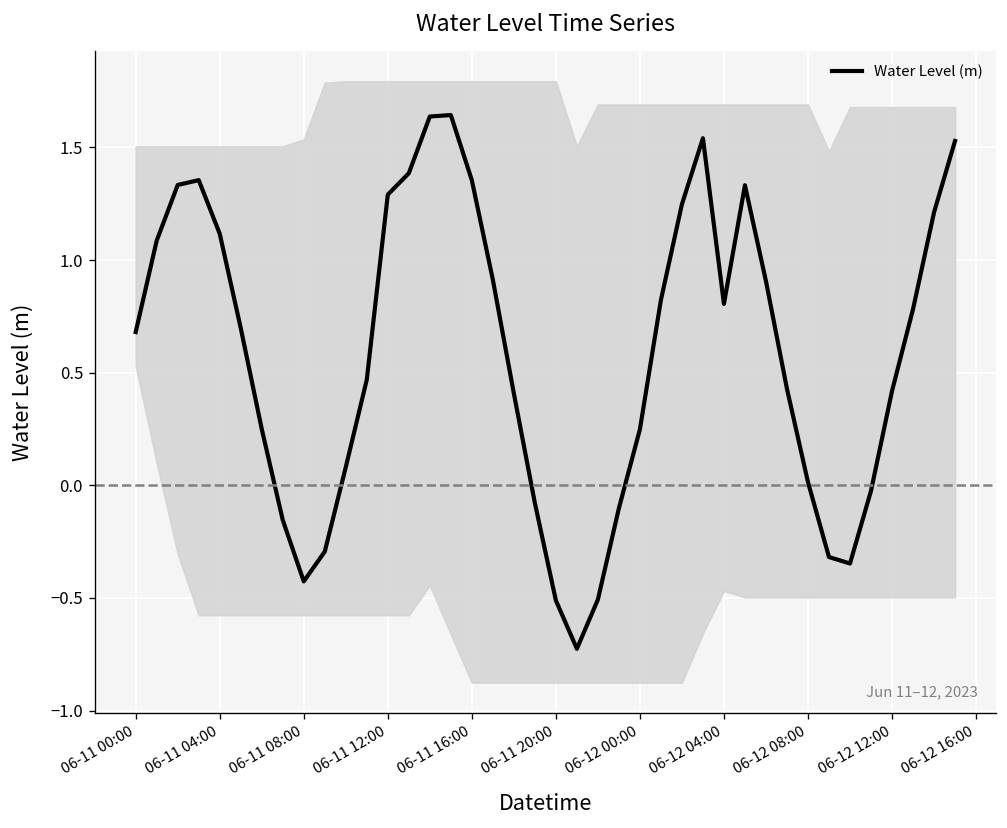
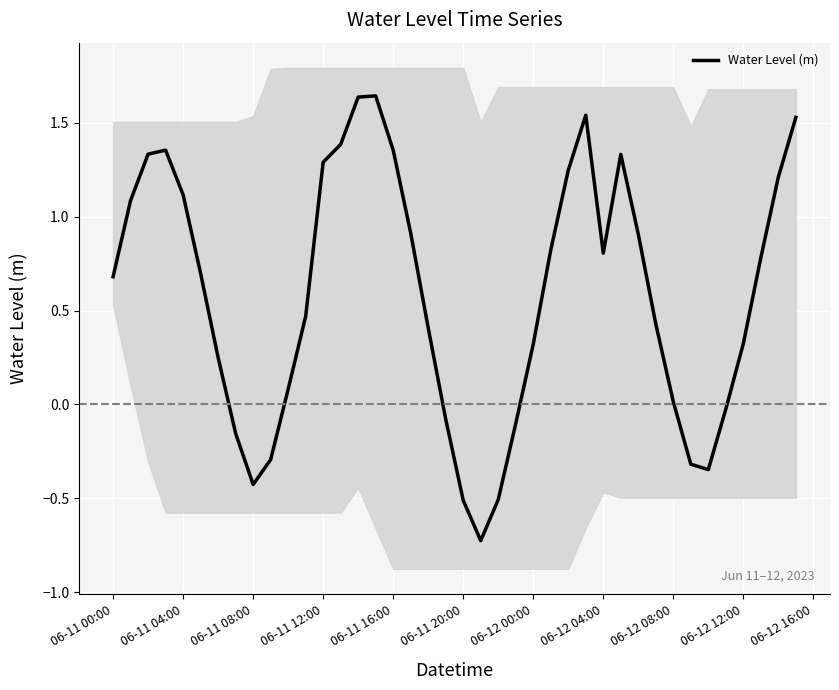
Water Level (m), 06-12 00:00: 0.25 -> 0.32
Water Level (m), 06-12 12:00: 0.42 -> 0.32
